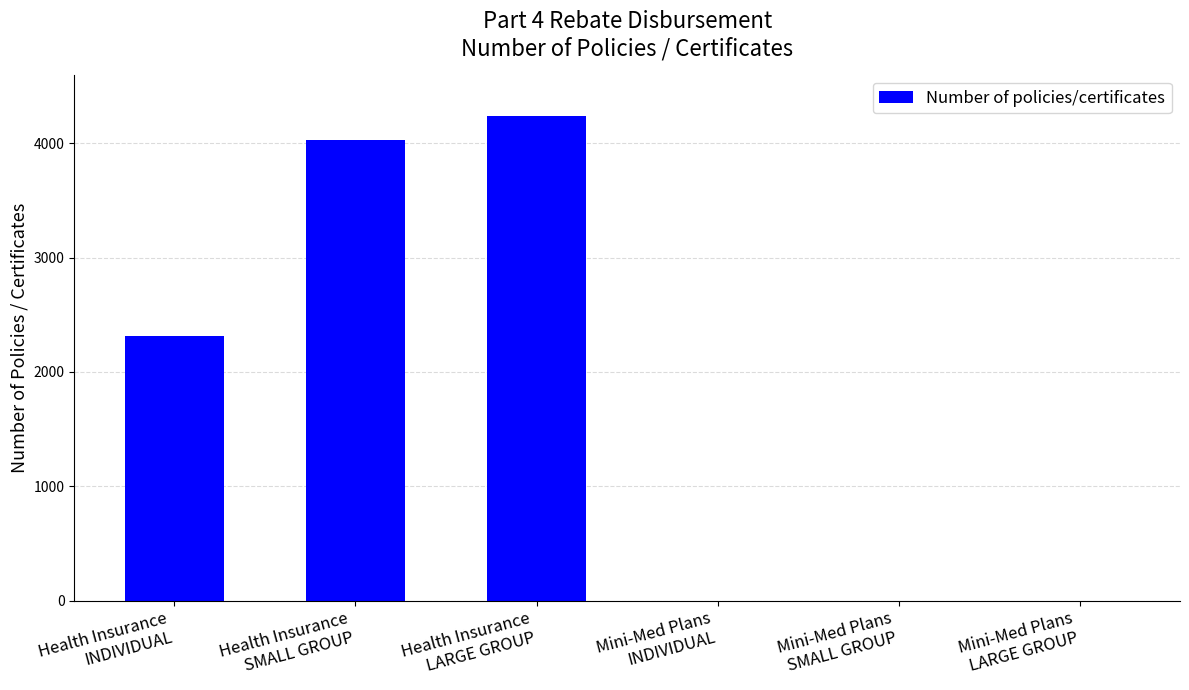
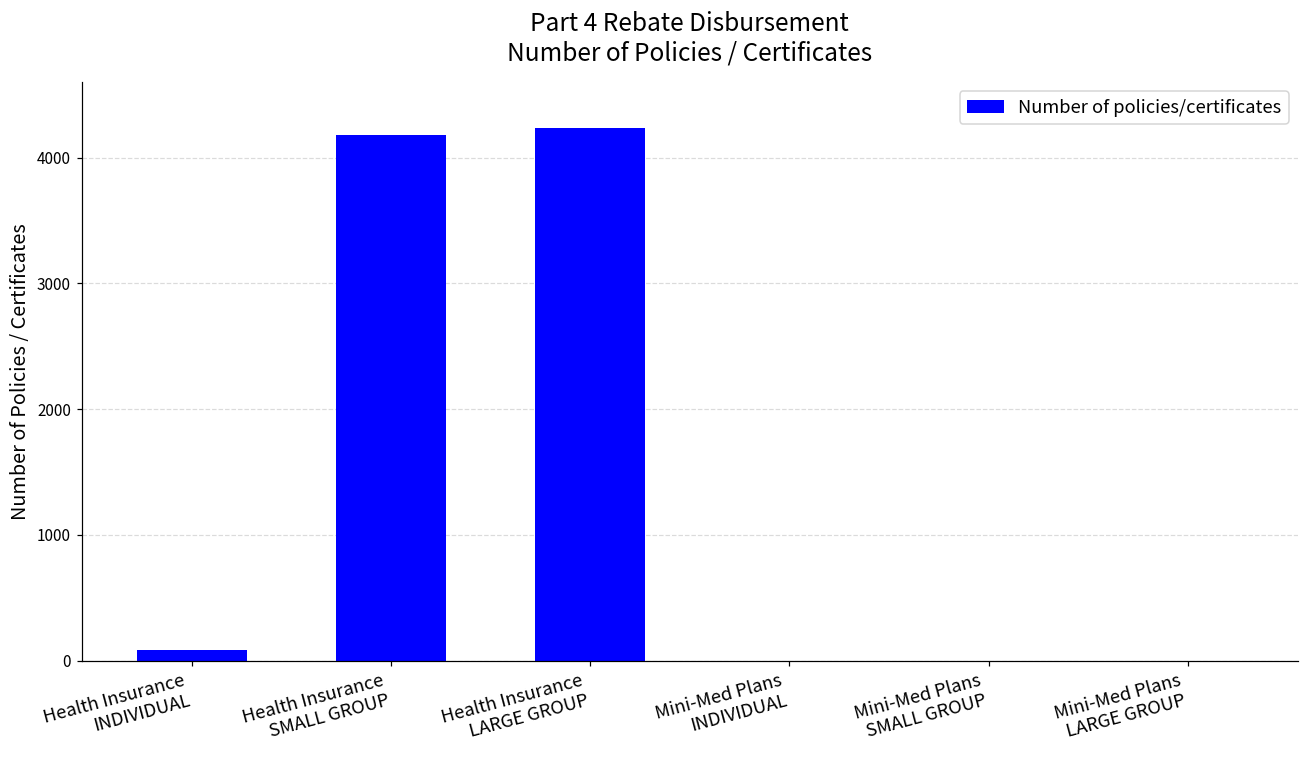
Health Insurance INDIVIDUAL: 2320 -> 90
Health Insurance SMALL GROUP: 4030 -> 4180
